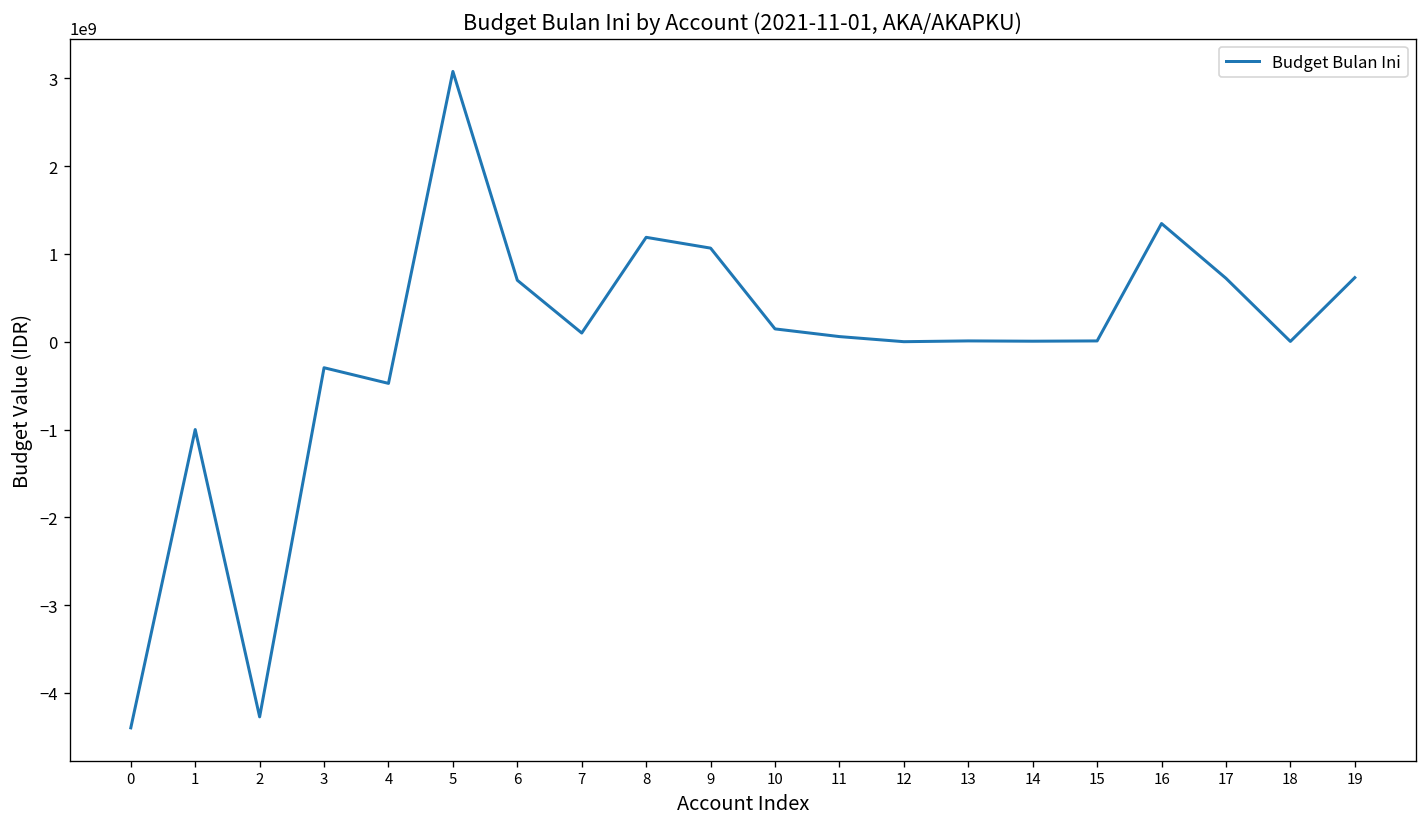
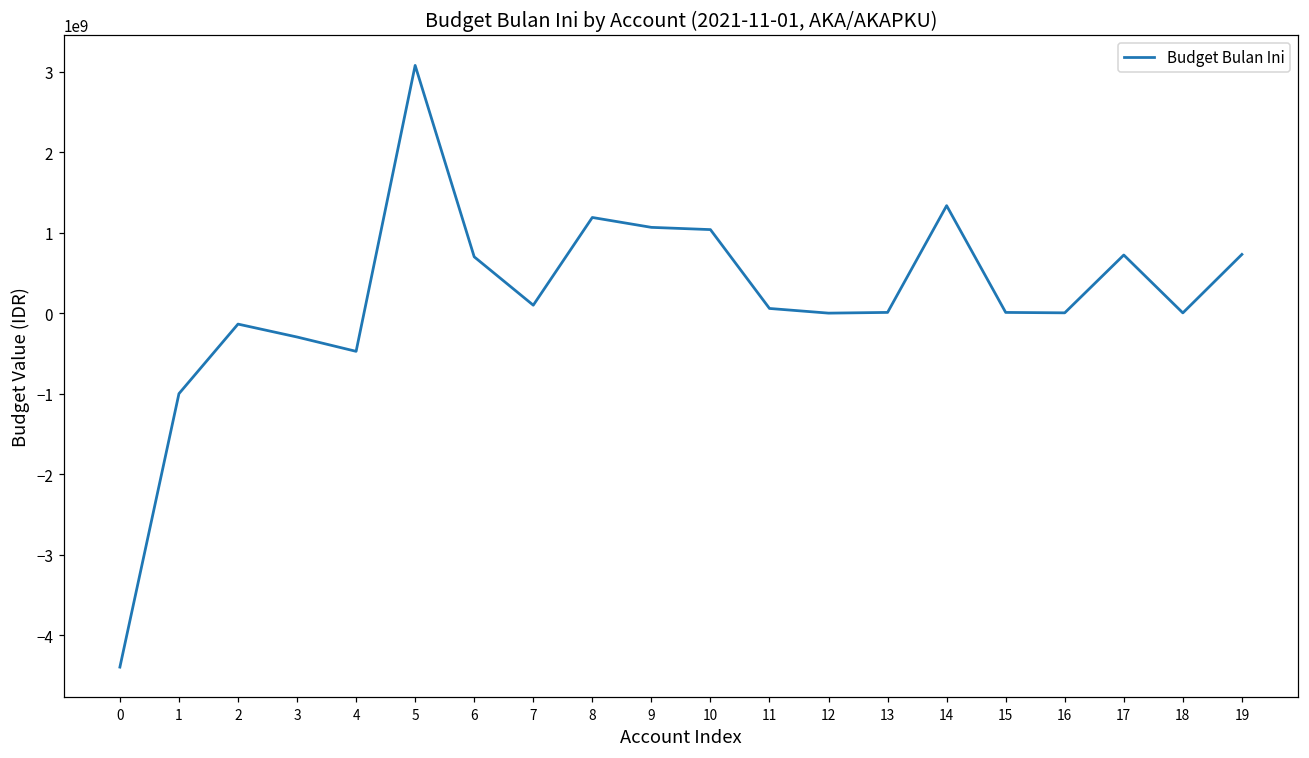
2: -4300000000 -> -100000000
10: 100000000 -> 1000000000
14: 0 -> 1300000000
16: 1300000000 -> 0
